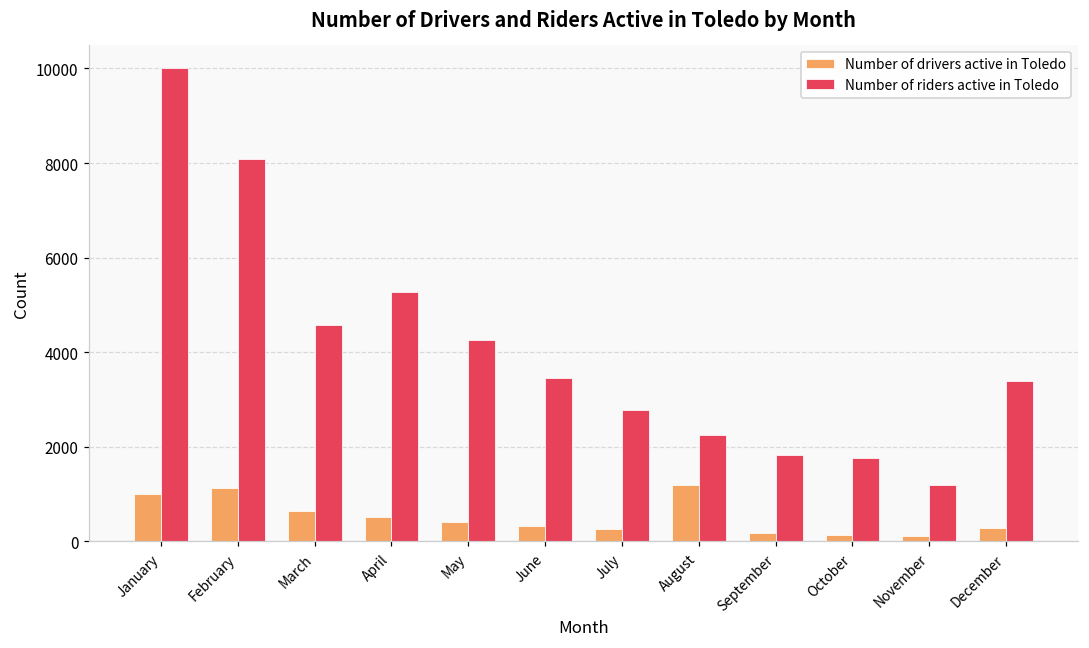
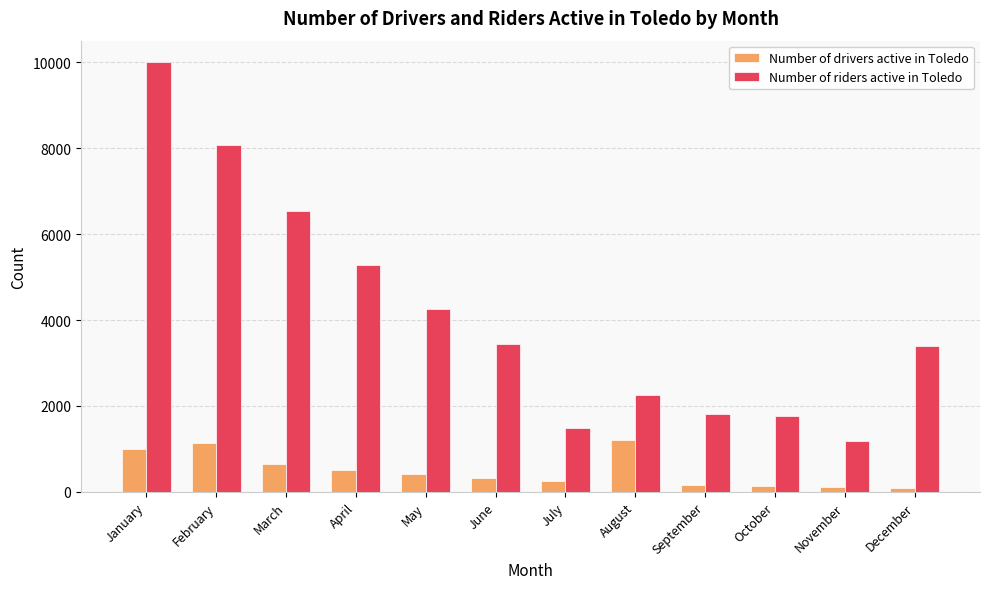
Number of riders active in Toledo, March: 4600 -> 6500
Number of riders active in Toledo, July: 2800 -> 1500
Number of drivers active in Toledo, December: 300 -> 100
